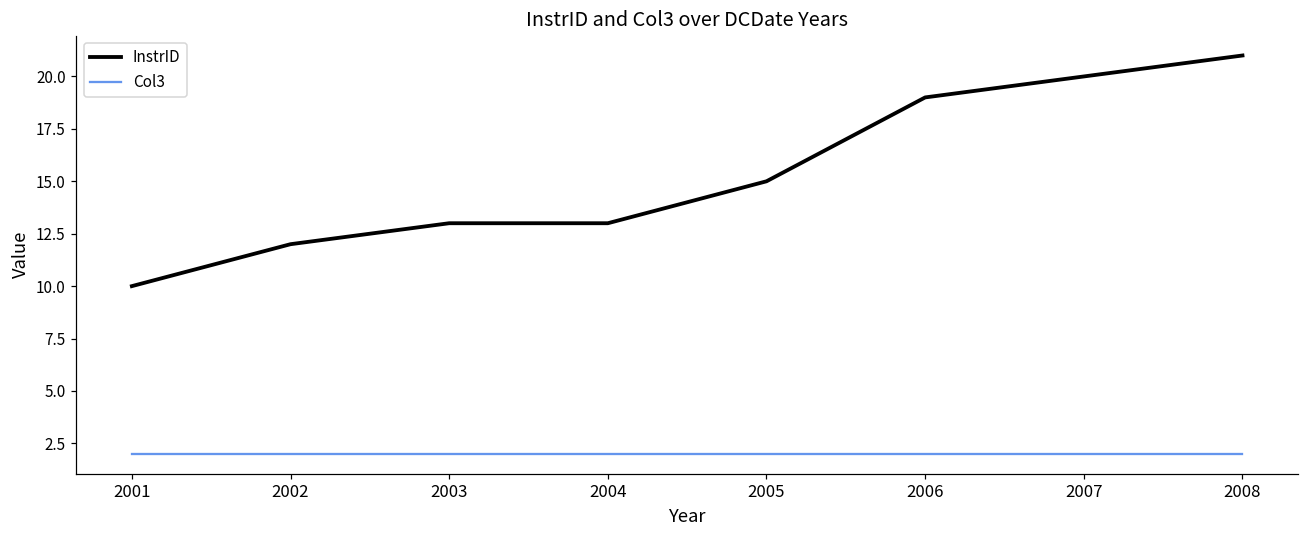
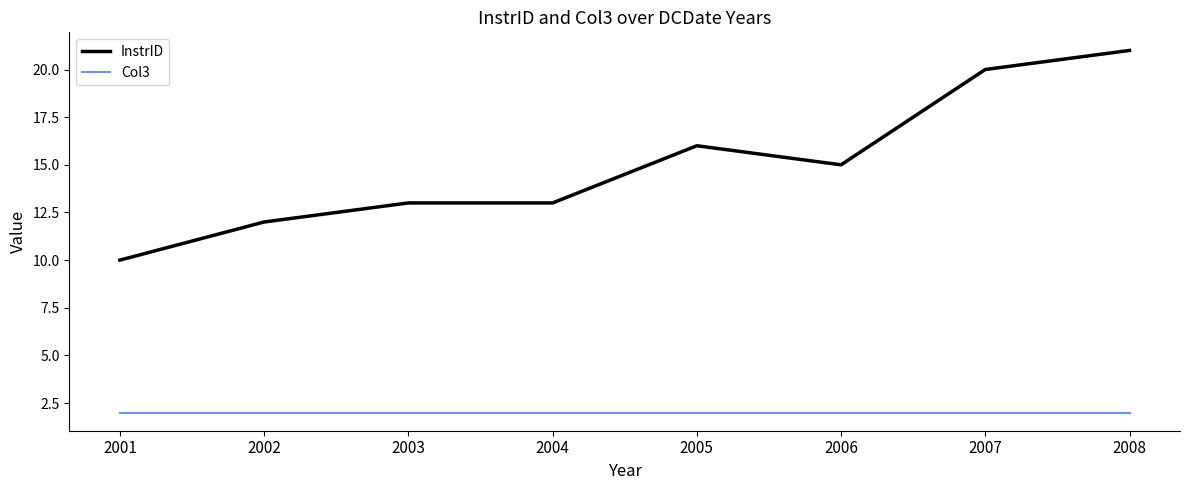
InstrID, 2005: 15 -> 16
InstrID, 2006: 19 -> 15
